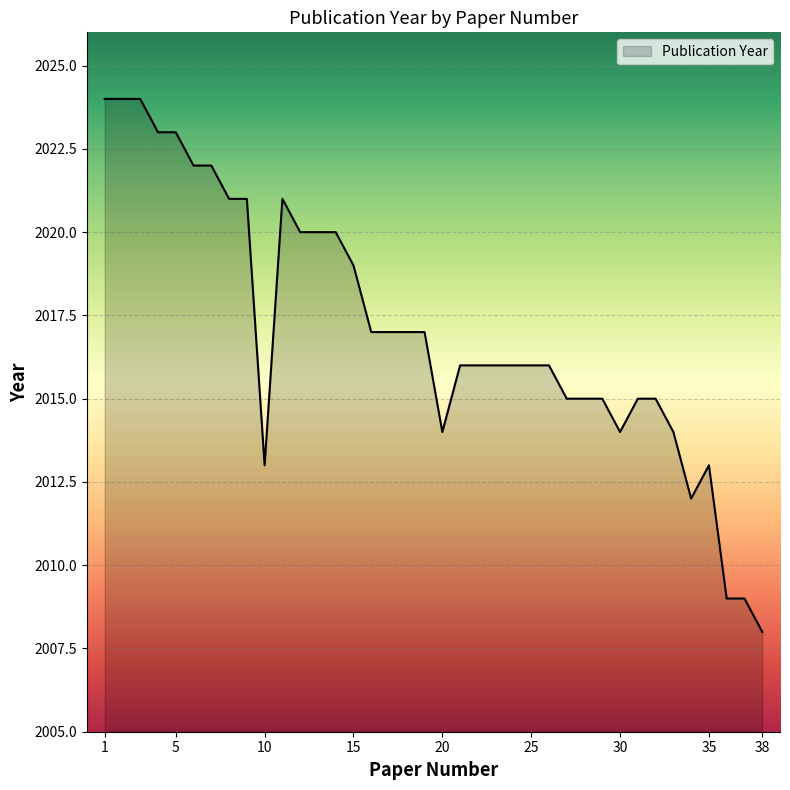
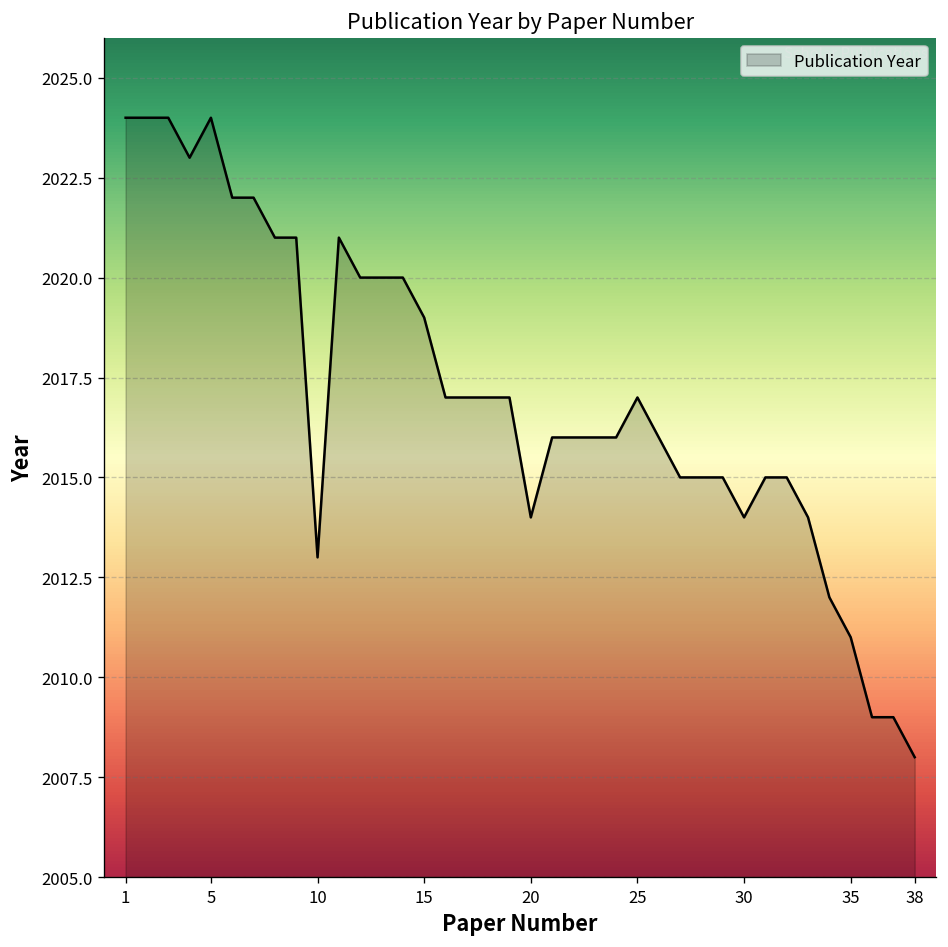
5: 2023 -> 2024
25: 2016 -> 2017
35: 2013 -> 2011
